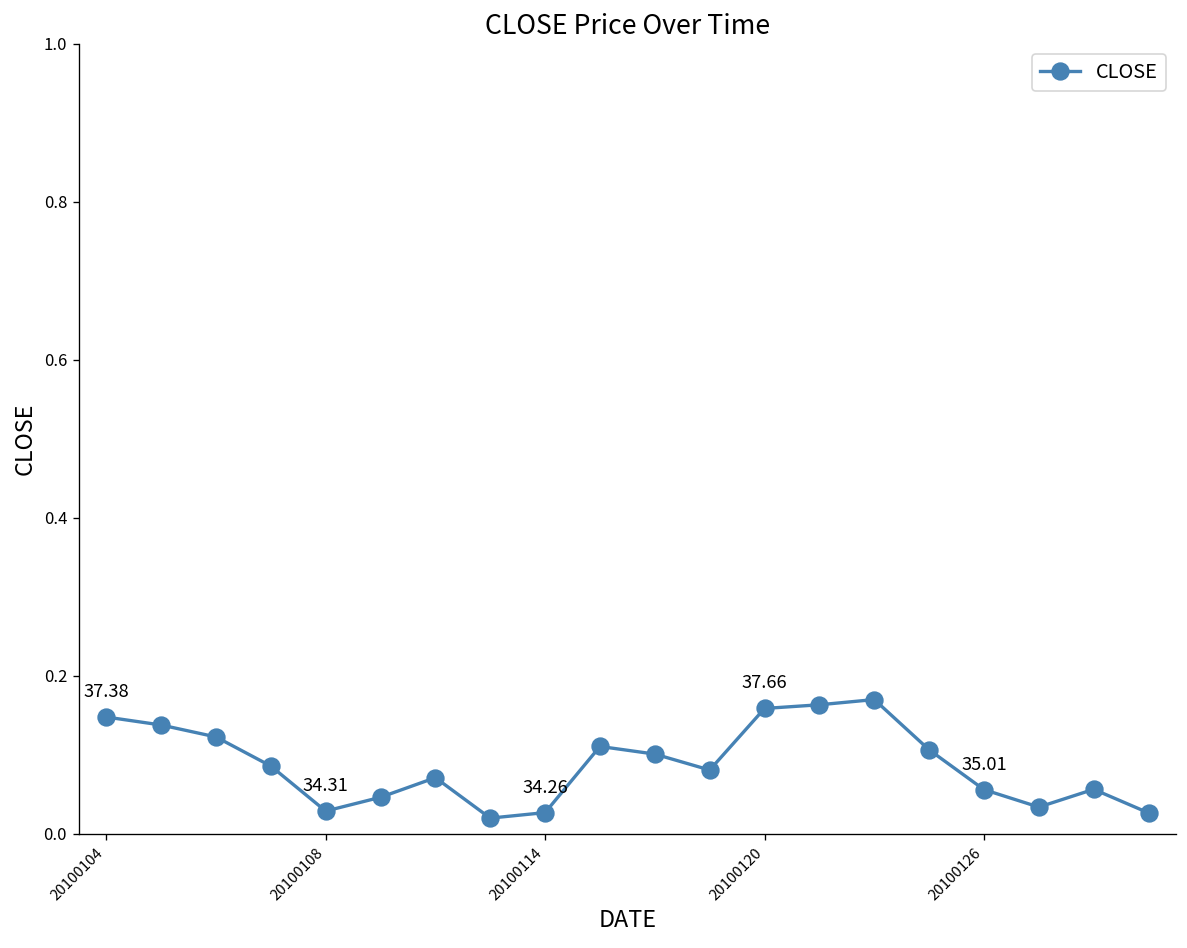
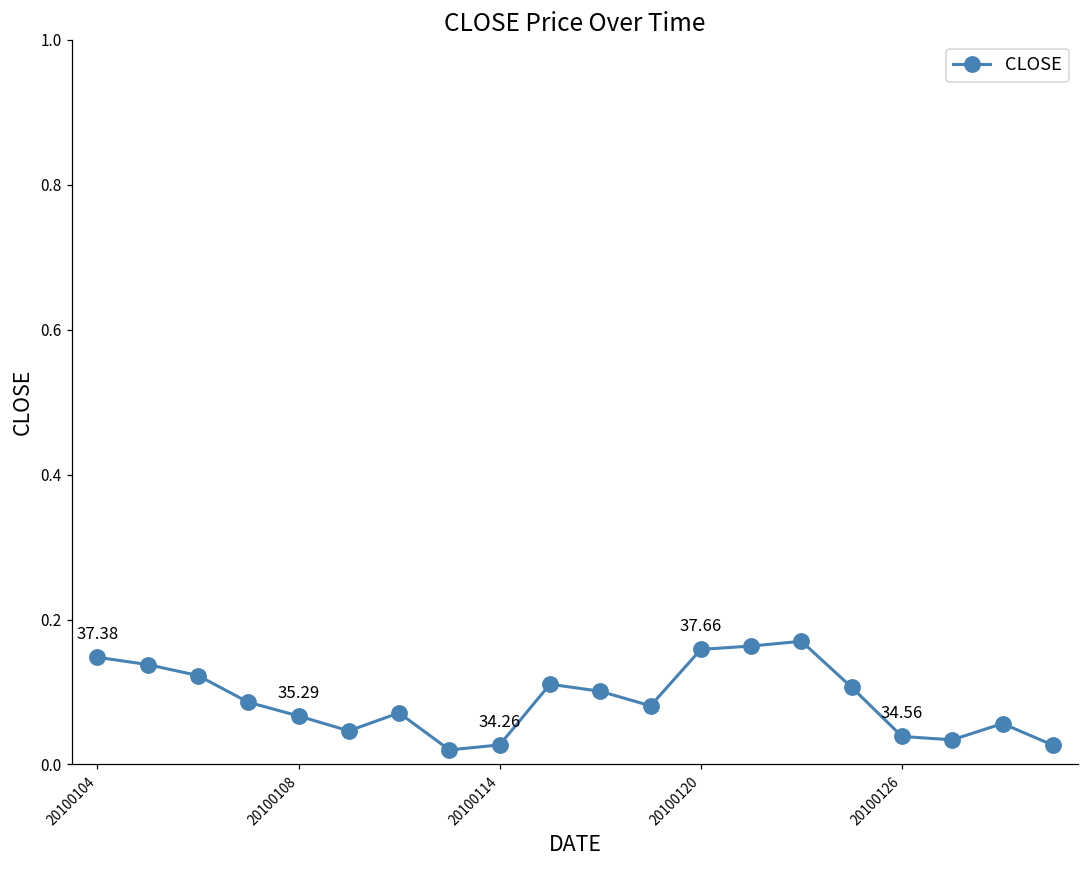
20100108: 34.31 -> 35.29
20100126: 35.01 -> 34.56
